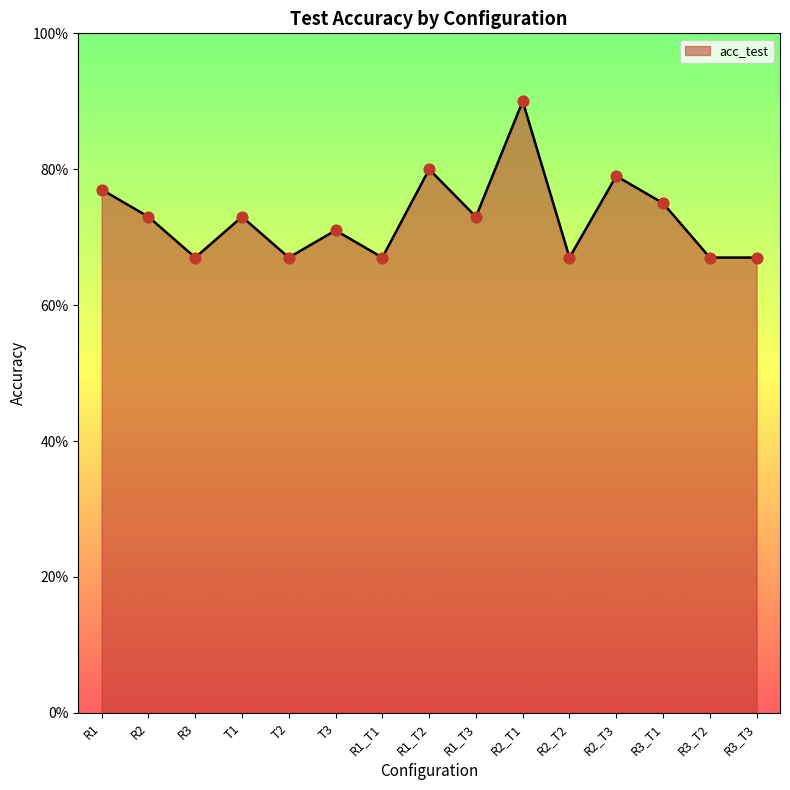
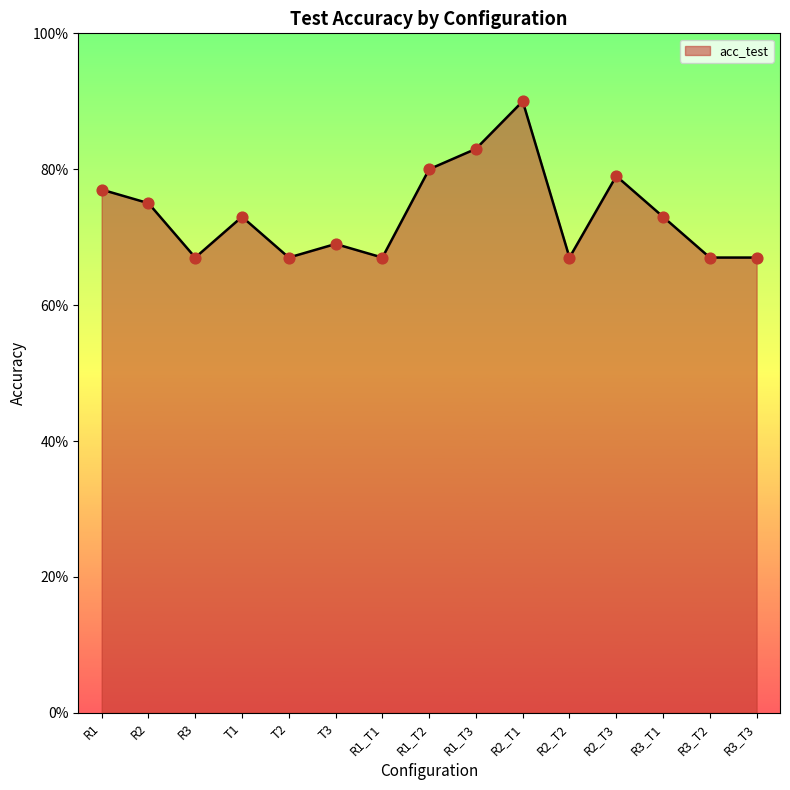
R2: 73% -> 75%
T3: 71% -> 69%
R1_T3: 73% -> 83%
R3_T1: 75% -> 73%
